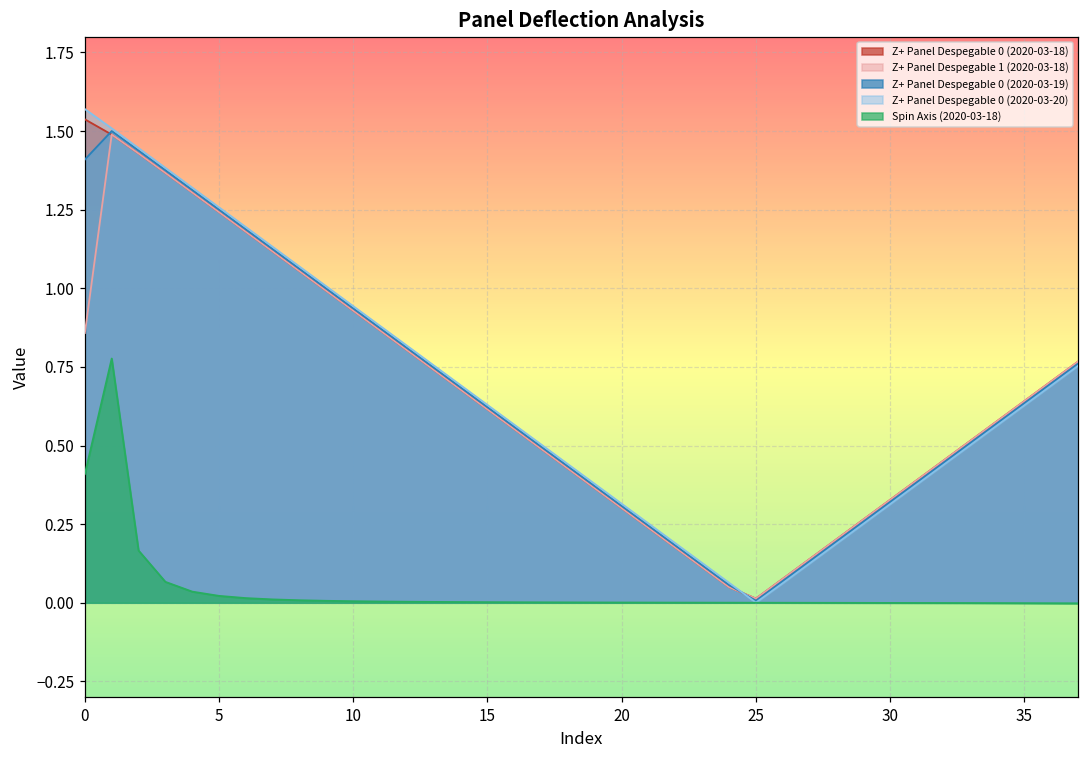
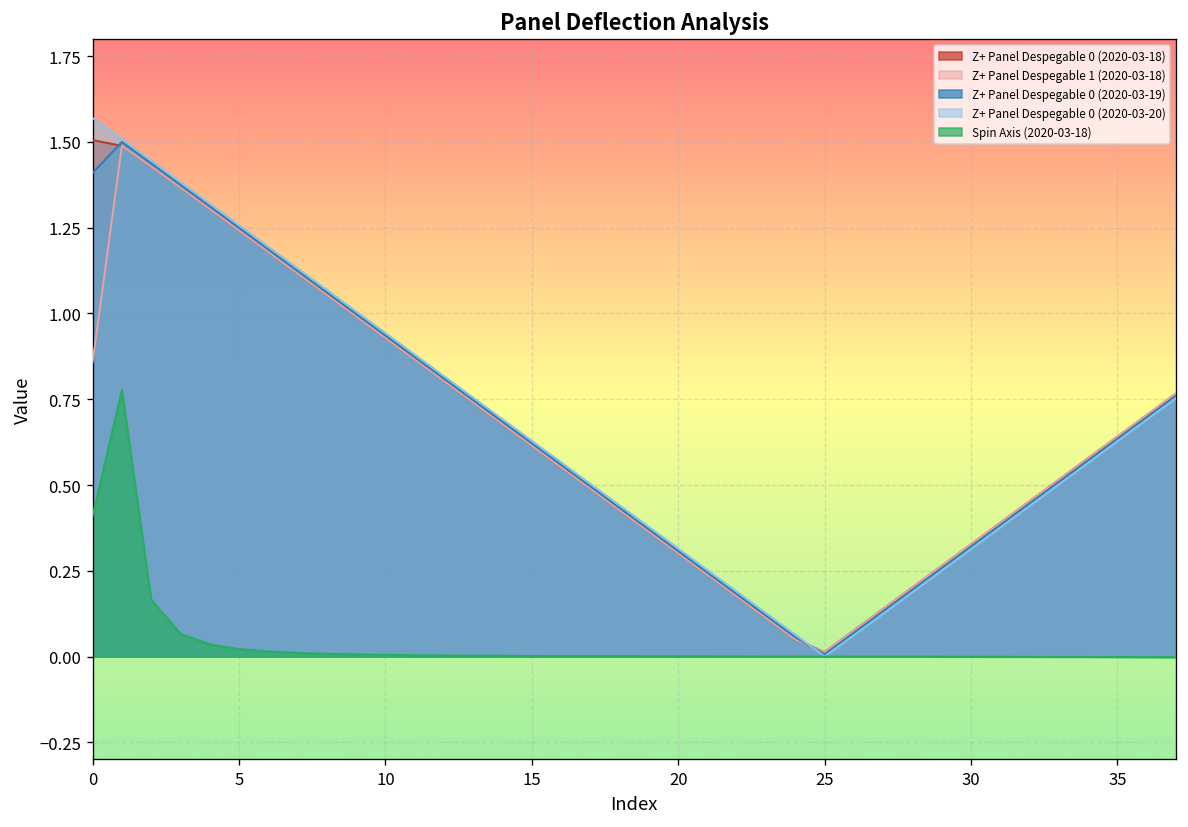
Z+ Panel Despegable 0 (2020-03-18), 0: 1.54 -> 1.51
